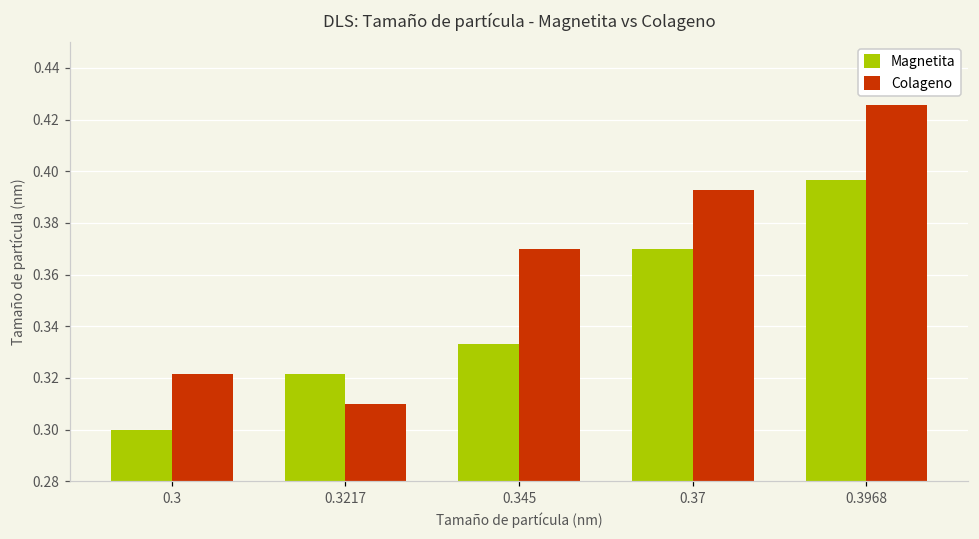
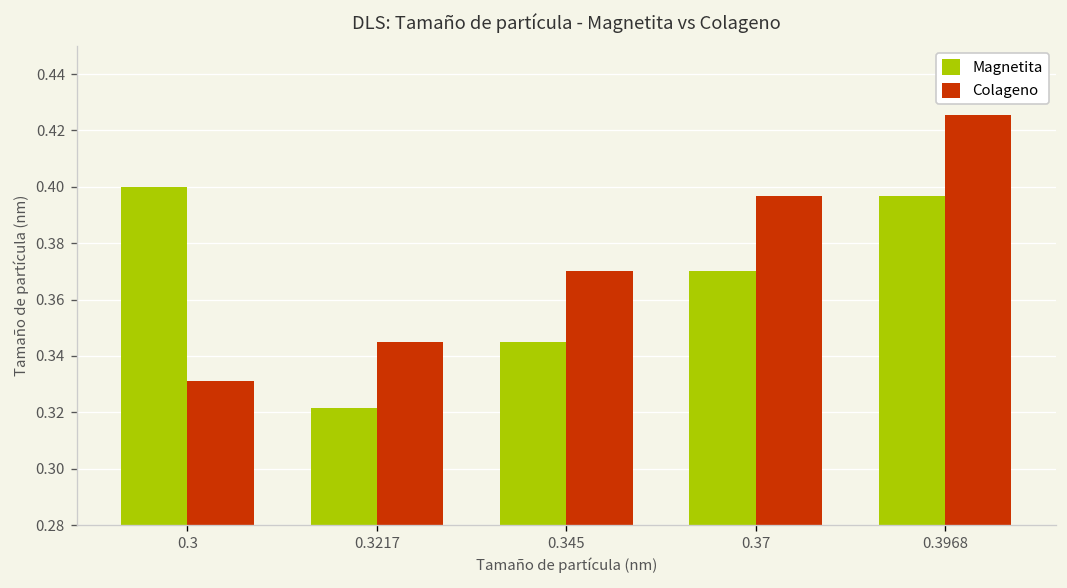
Magnetita, 0.3: 0.3 -> 0.4
Colageno, 0.3: 0.322 -> 0.331
Colageno, 0.3217: 0.310 -> 0.345
Magnetita, 0.345: 0.333 -> 0.345
Colageno, 0.37: 0.393 -> 0.397
